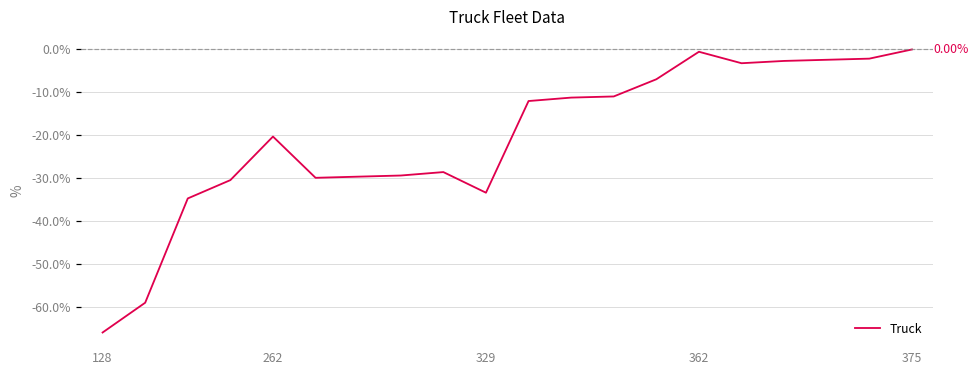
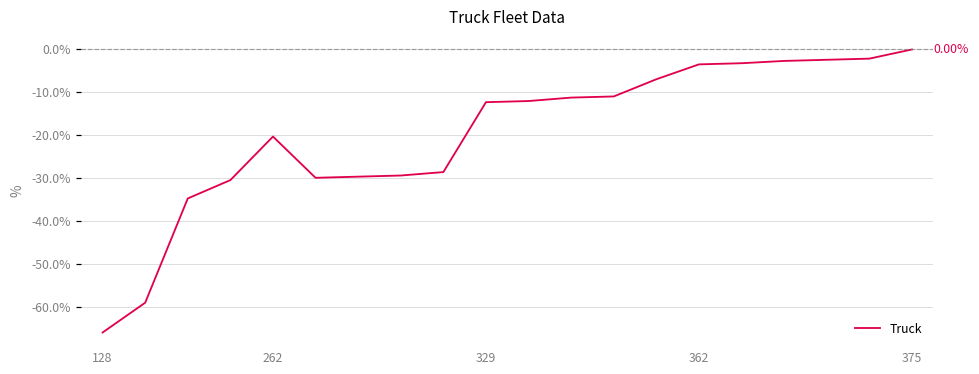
329: -33% -> -12%
362: -1% -> -3%
